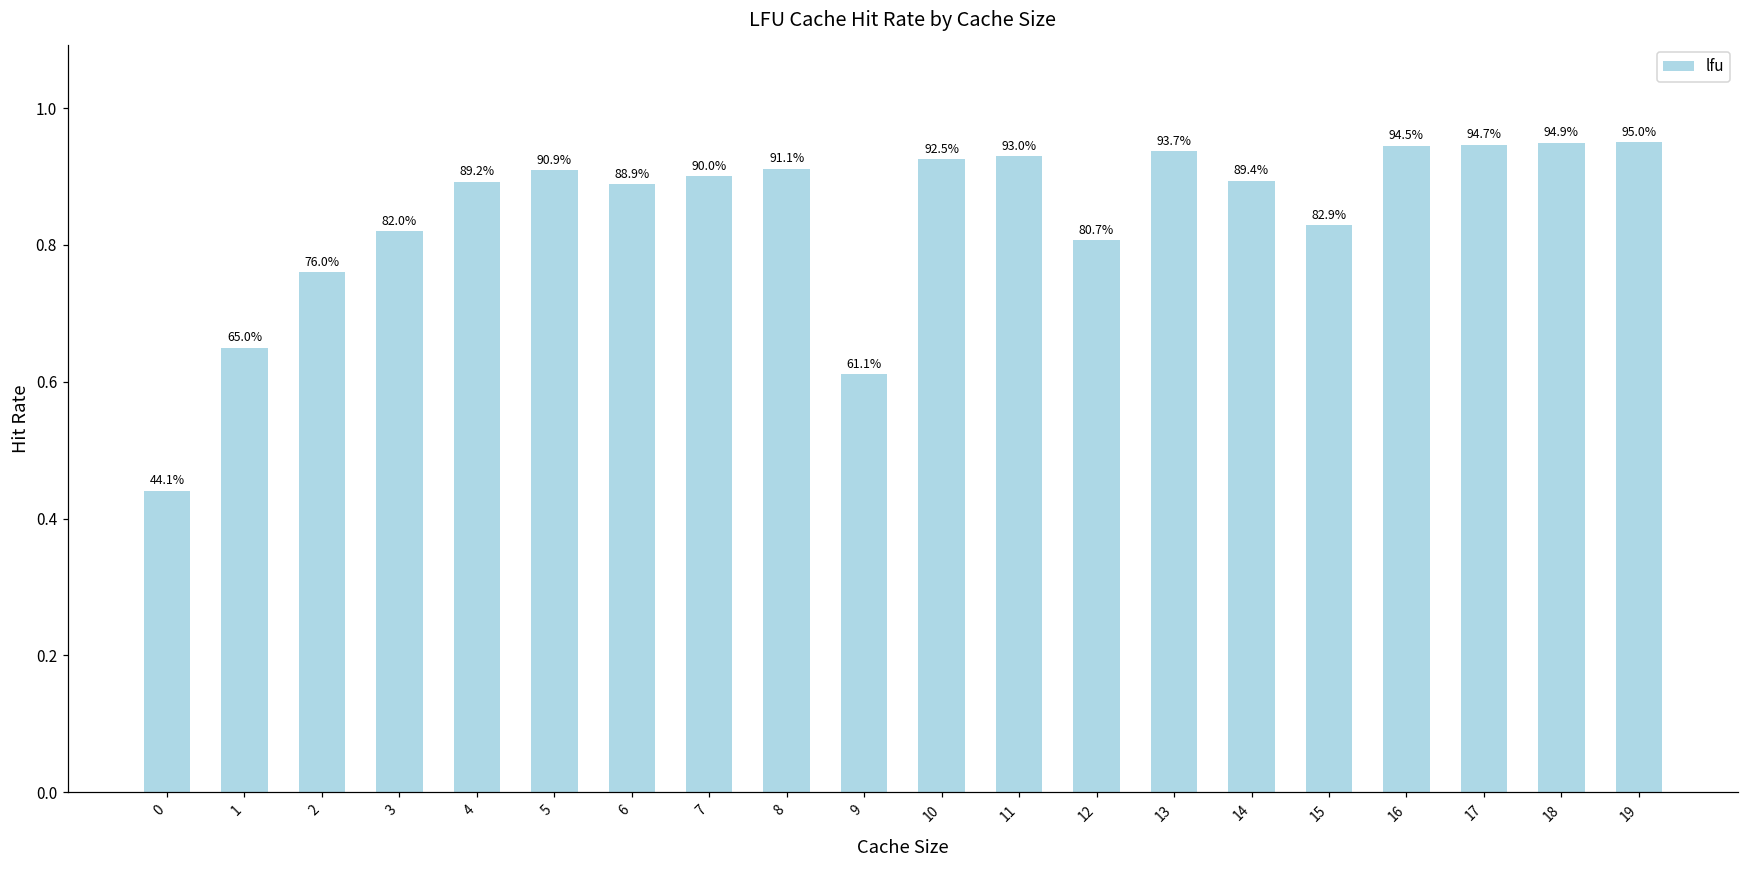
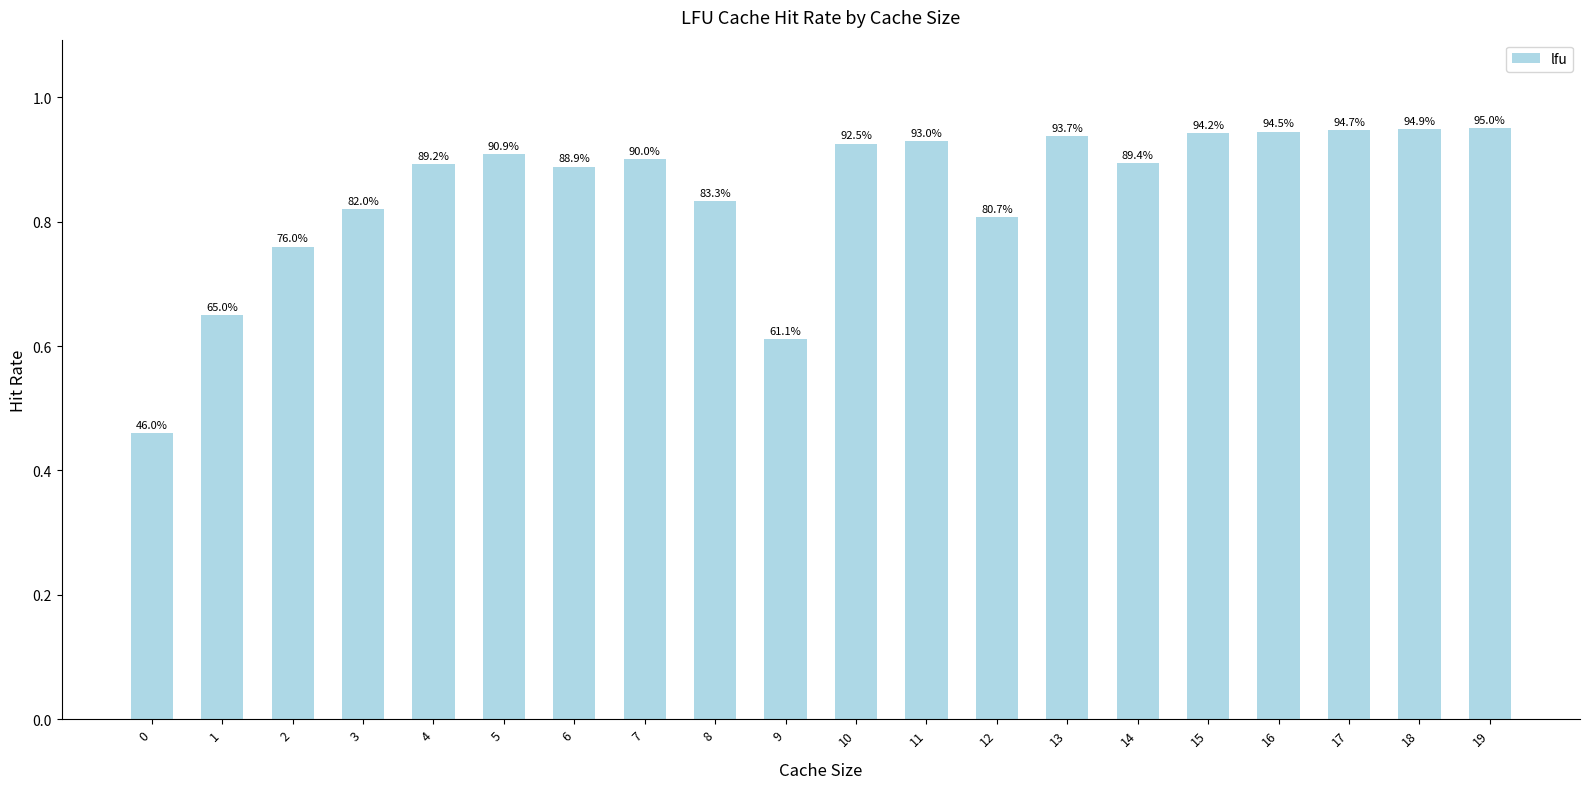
0: 44.1% -> 46.0%
8: 91.1% -> 83.3%
15: 82.9% -> 94.2%
